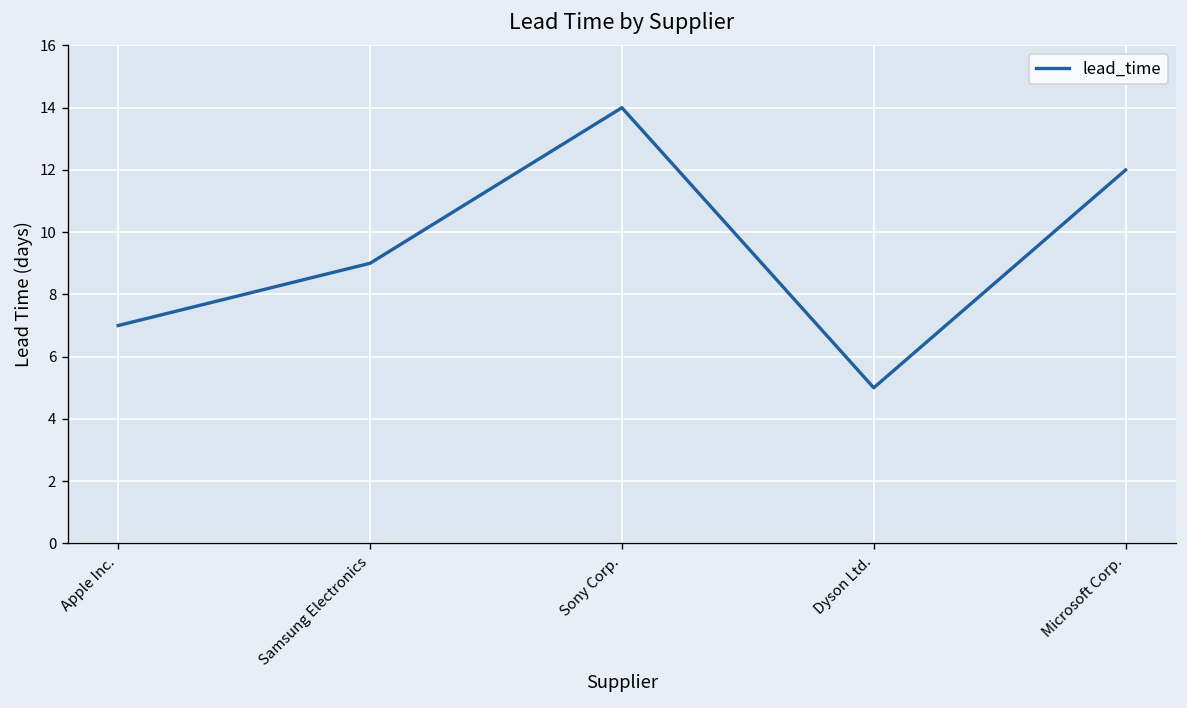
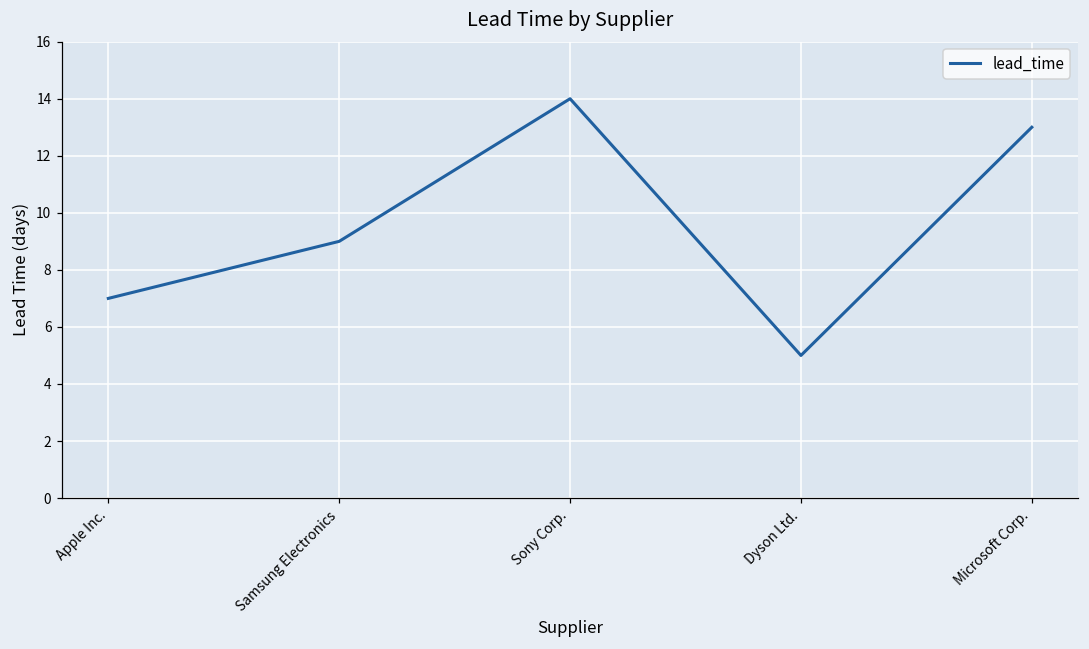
Microsoft Corp.: 12 -> 13
